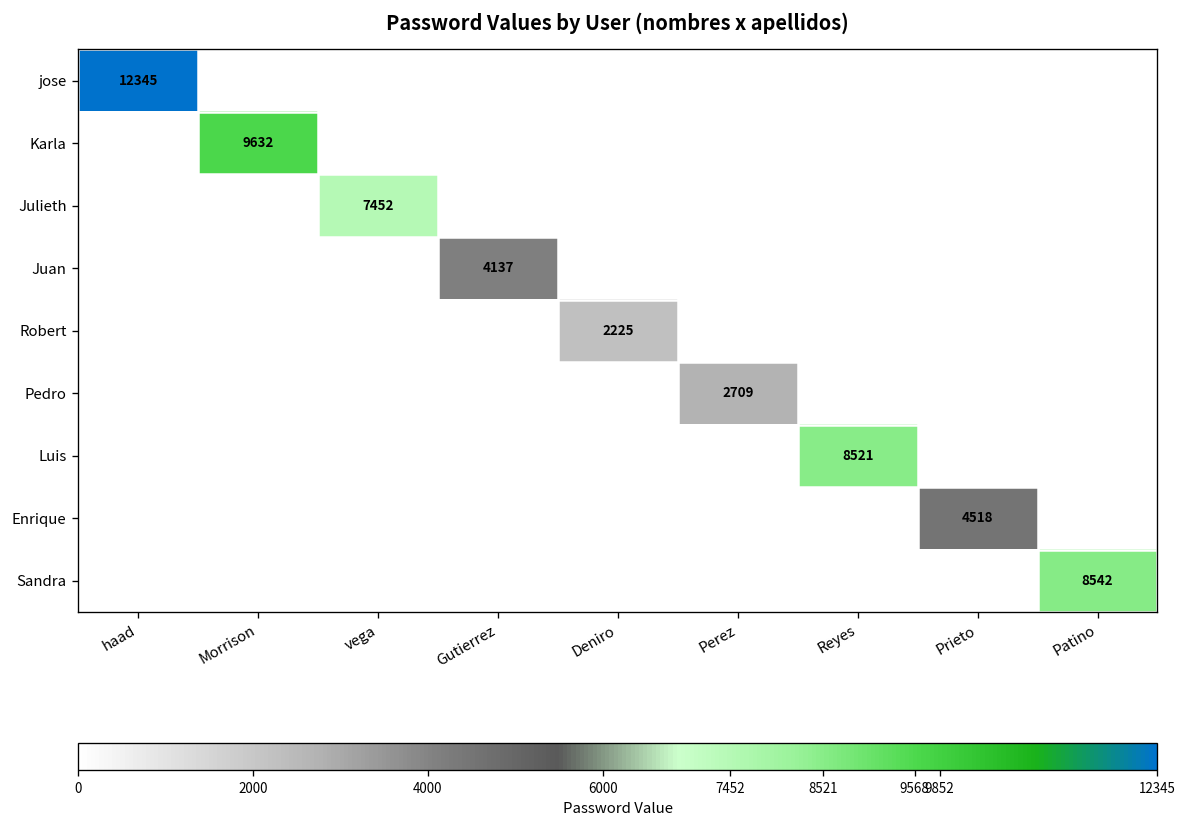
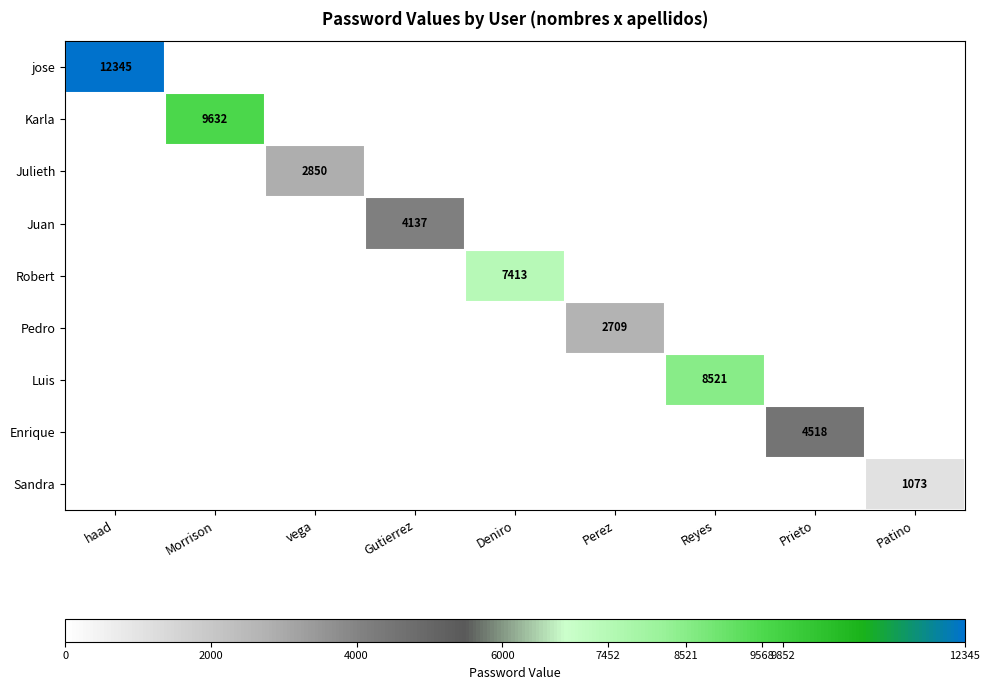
Julieth, vega: 7452 -> 2850
Robert, Deniro: 2225 -> 7413
Sandra, Patino: 8542 -> 1073
